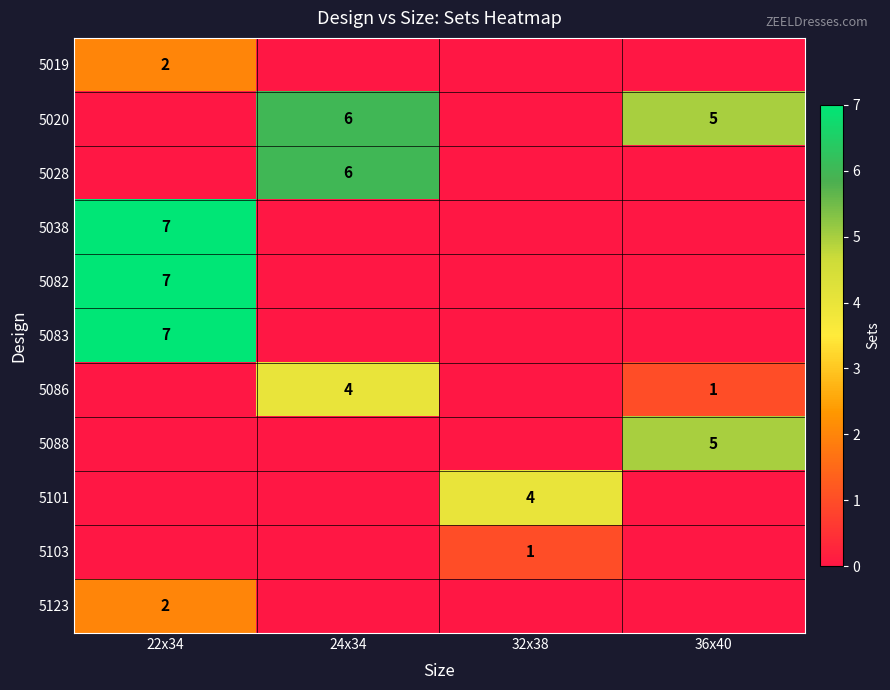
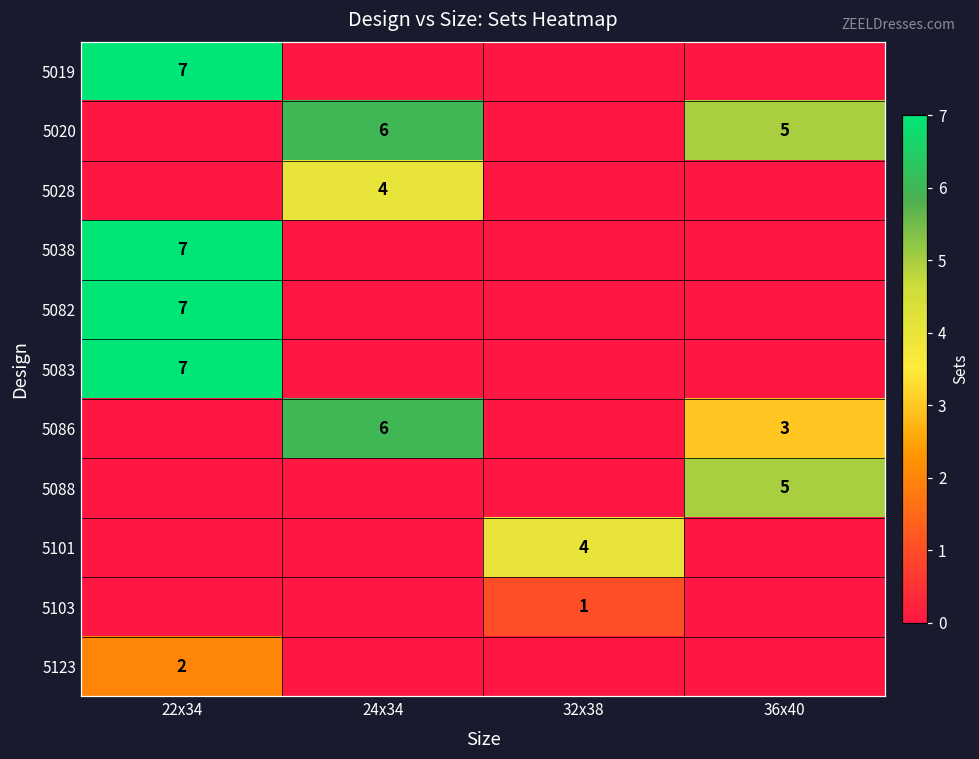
5019, 22x34: 2 -> 7
5028, 24x34: 6 -> 4
5086, 24x34: 4 -> 6
5086, 36x40: 1 -> 3
